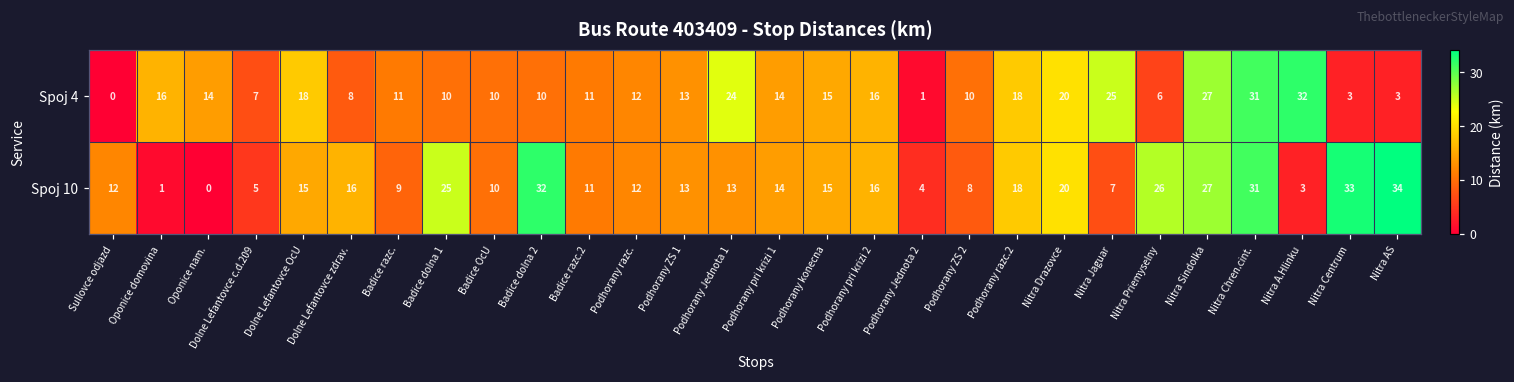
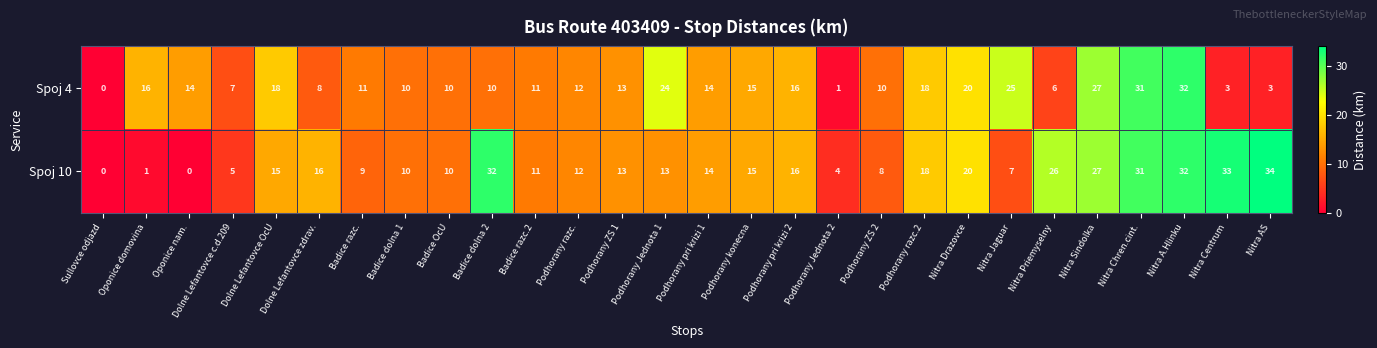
Spoj 10, Sullovce odjazd: 12 -> 0
Spoj 10, Badice dolna 1: 25 -> 10
Spoj 10, Nitra A.Hlinku: 3 -> 32
